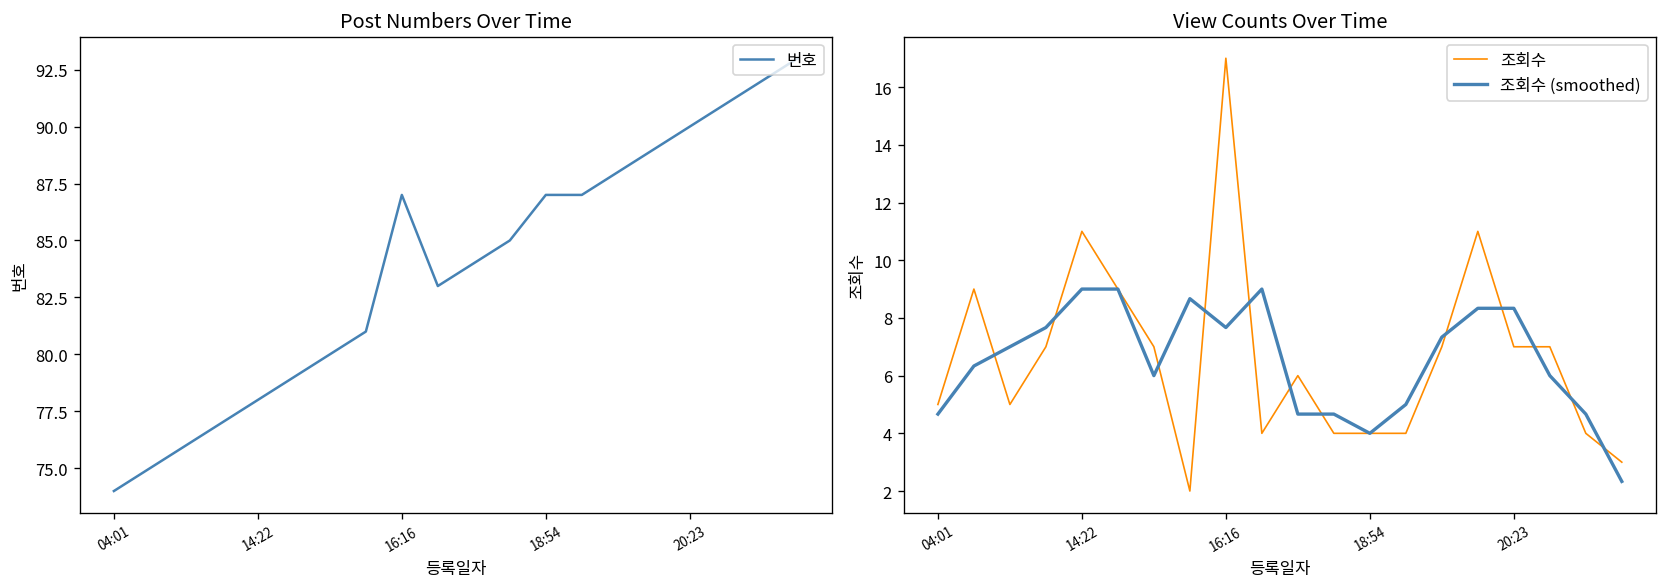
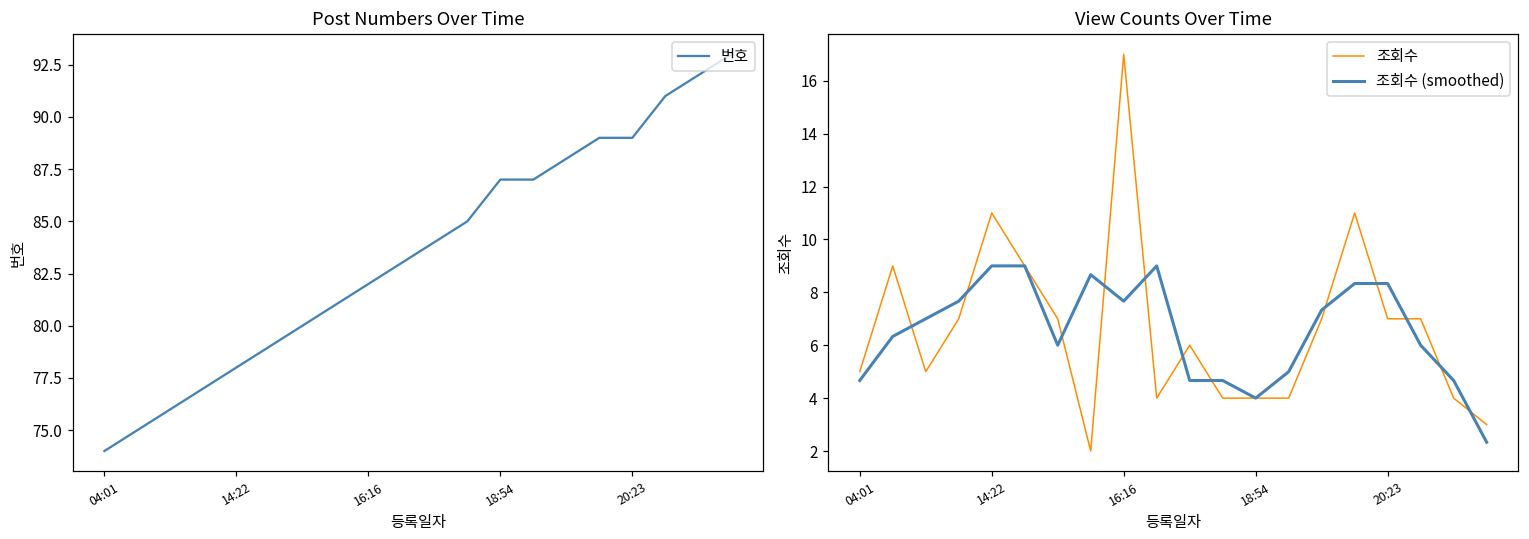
Post Numbers Over Time, 16:16: 87 -> 82
Post Numbers Over Time, 20:23: 90 -> 89
